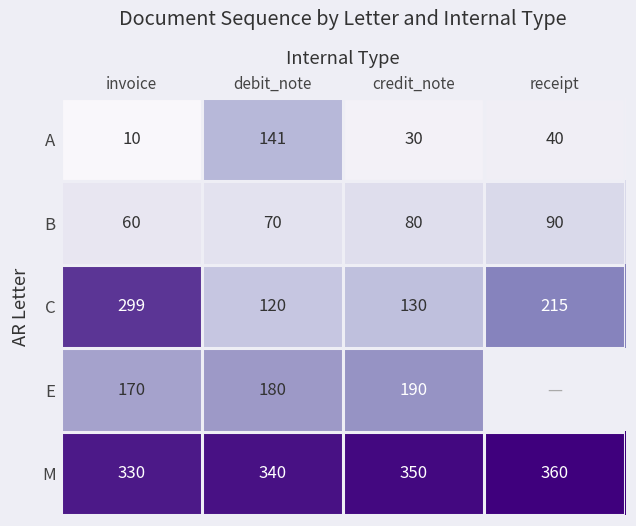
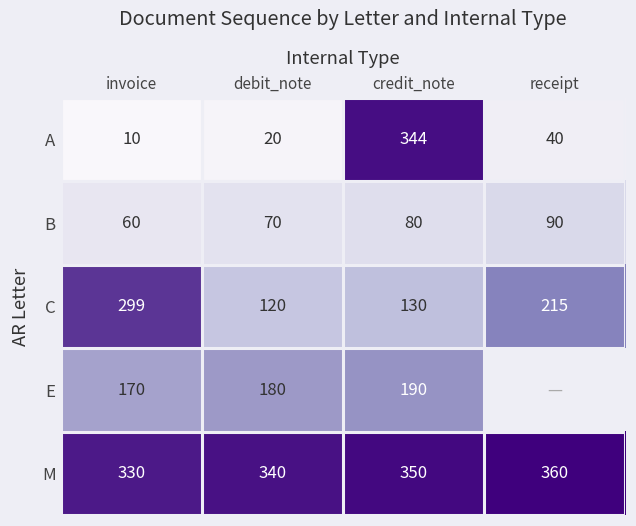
A, debit_note: 141 -> 20
A, credit_note: 30 -> 344
